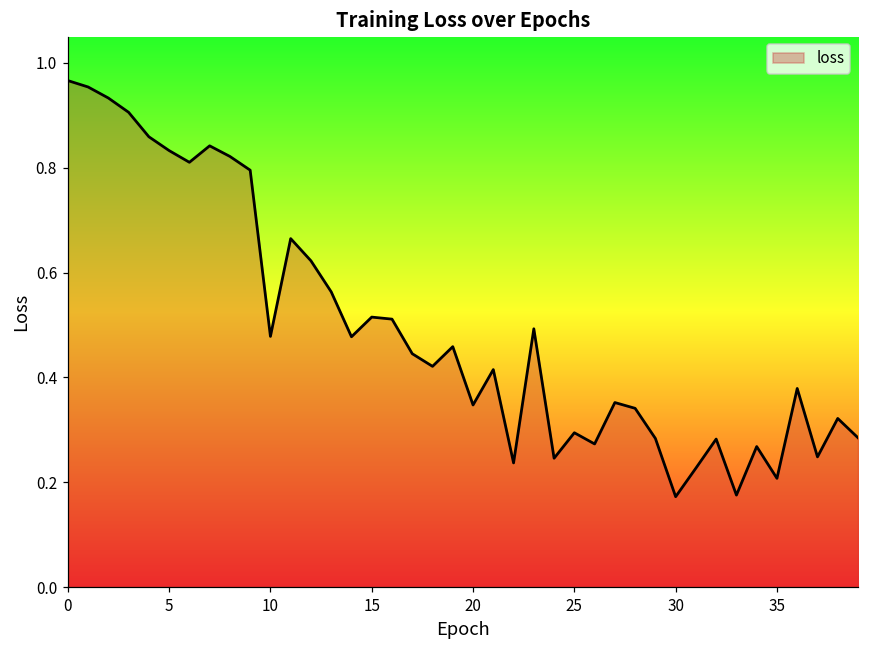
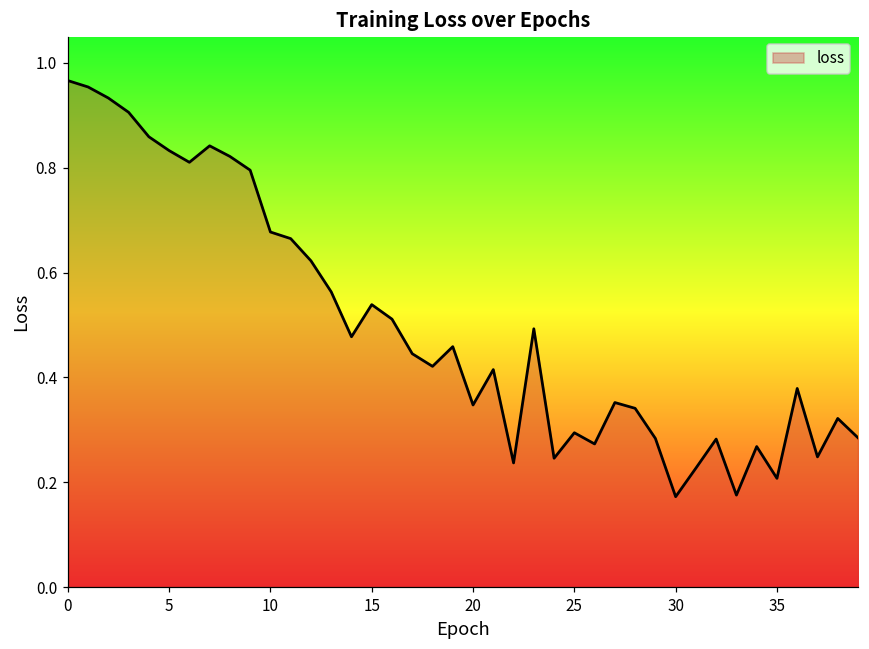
10: 0.48 -> 0.68
15: 0.52 -> 0.54
